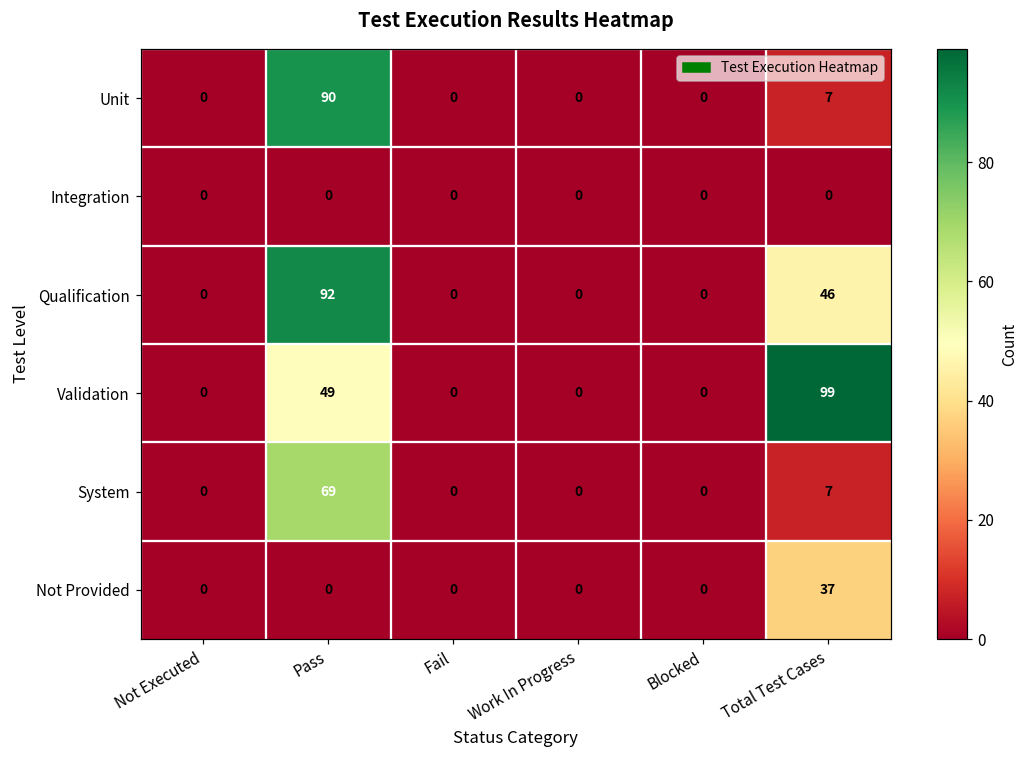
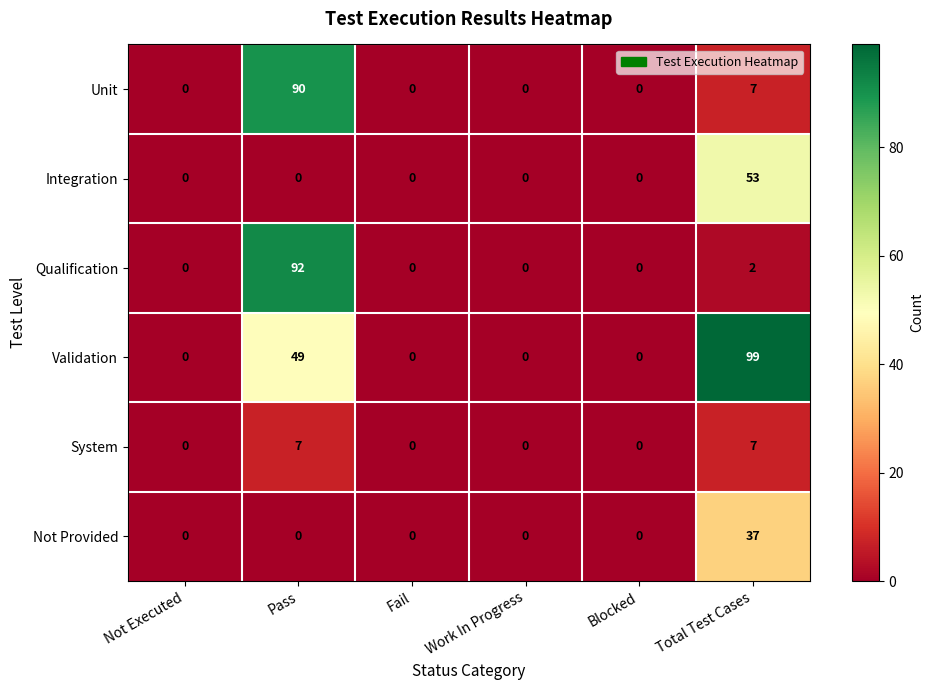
Integration, Total Test Cases: 0 -> 53
Qualification, Total Test Cases: 46 -> 2
System, Pass: 69 -> 7
